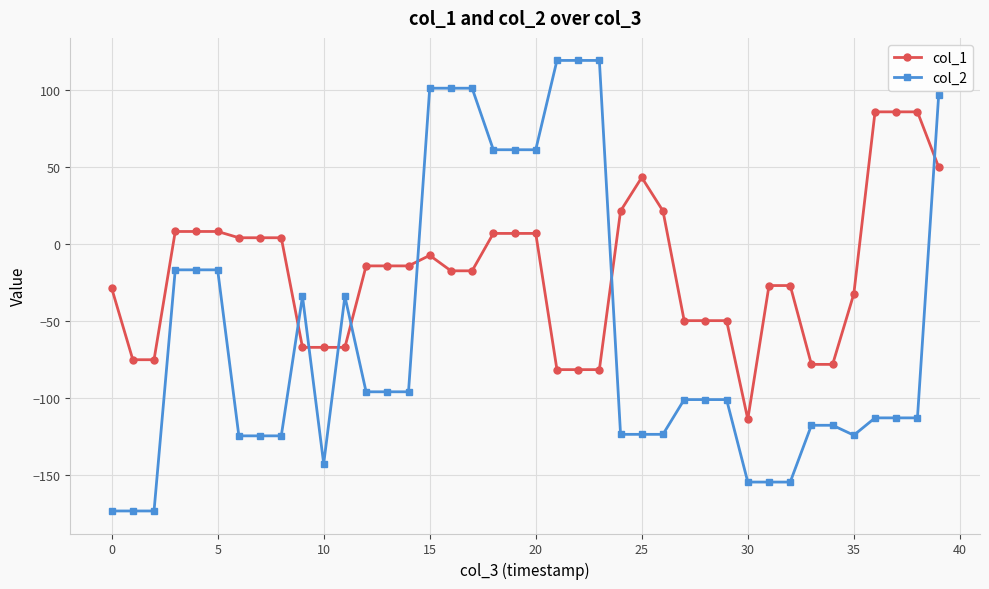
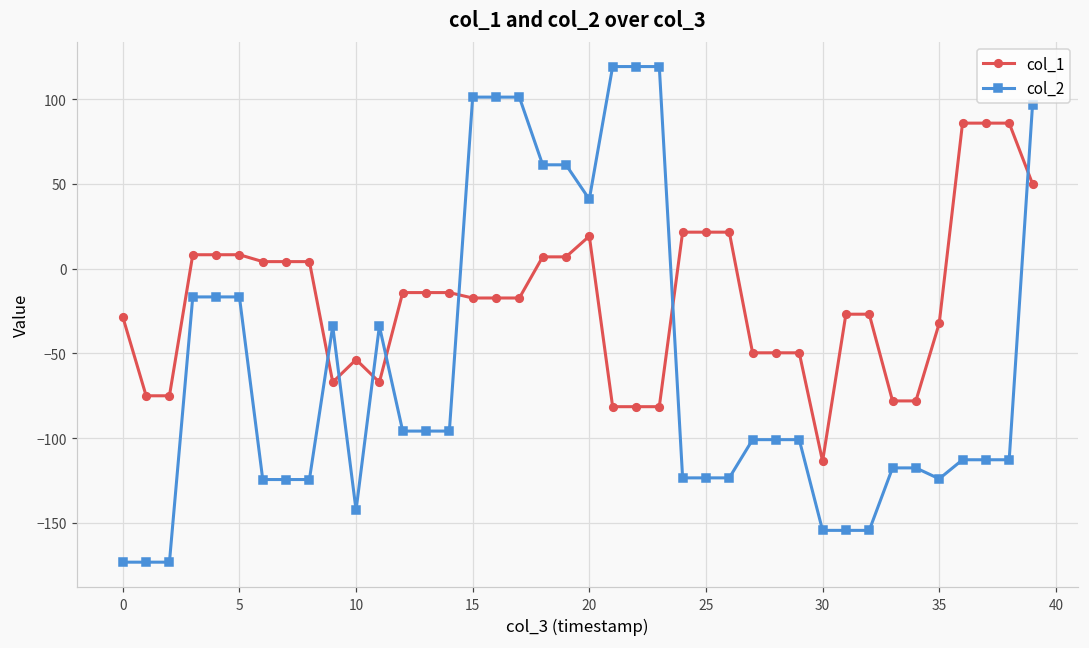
col_1, 10: -67 -> -54
col_1, 15: -7 -> -17
col_1, 20: 7 -> 19
col_2, 20: 61 -> 41
col_1, 25: 43 -> 22
